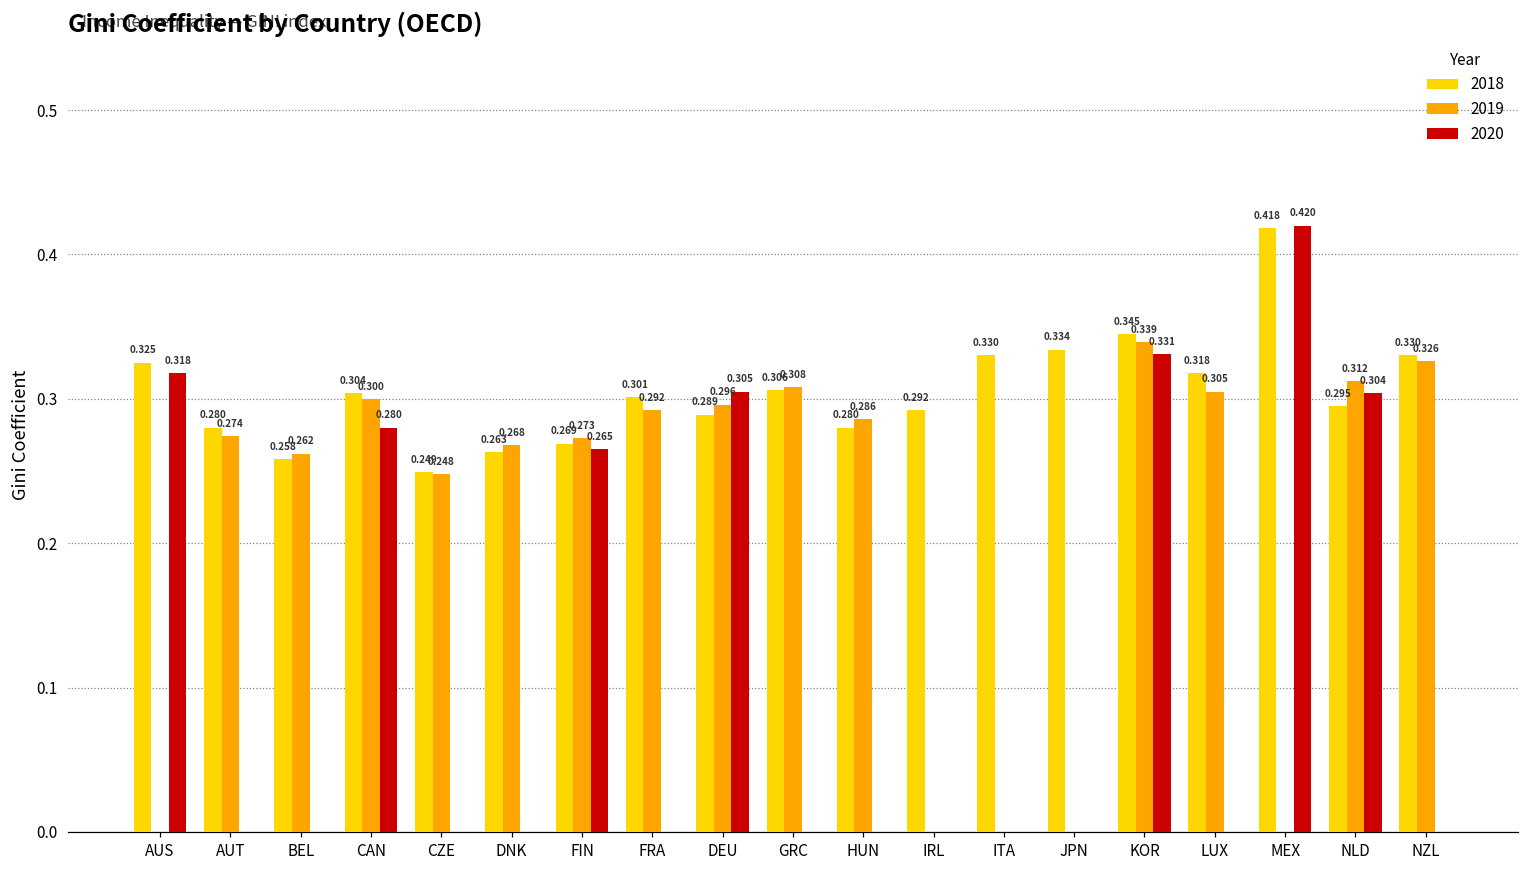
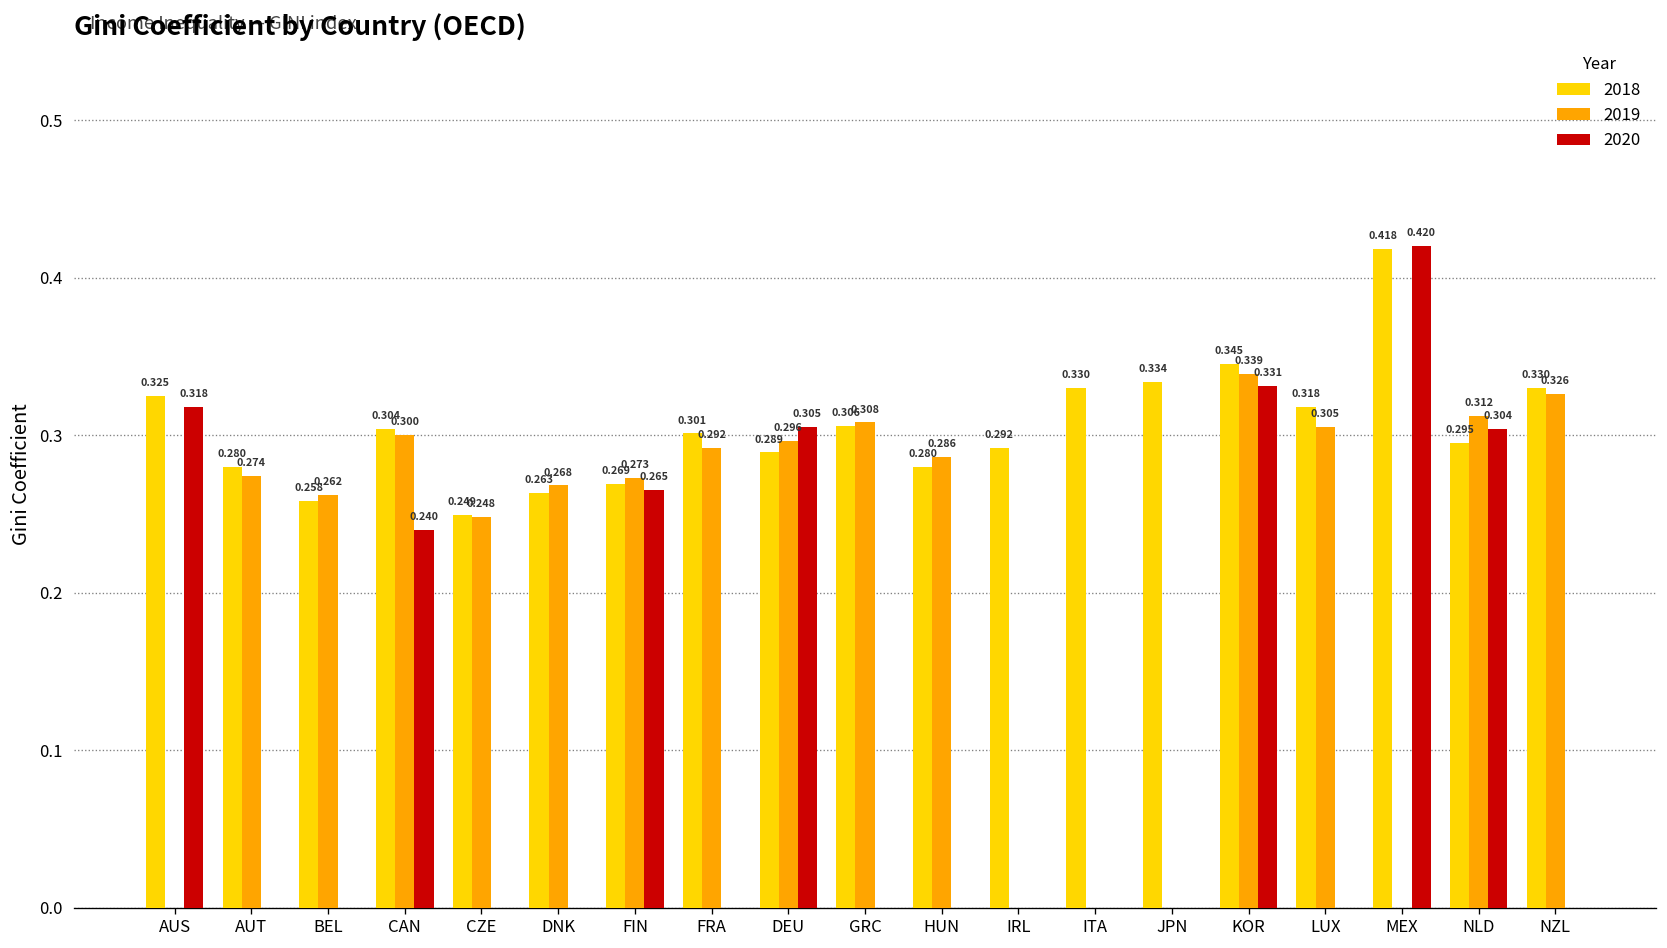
2020, CAN: 0.280 -> 0.240
